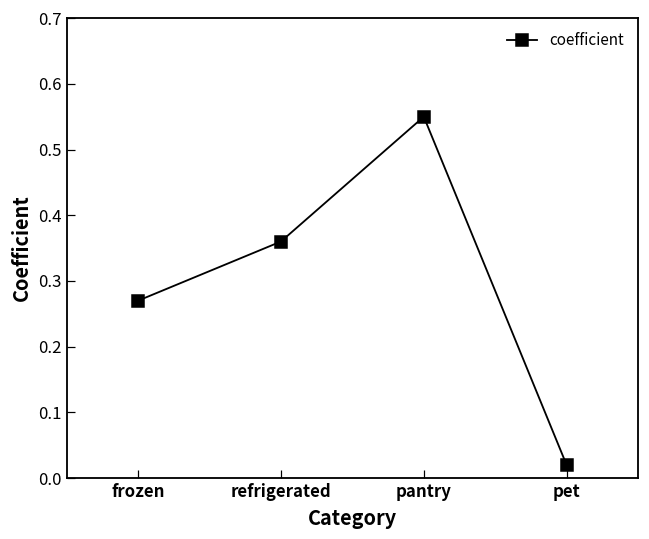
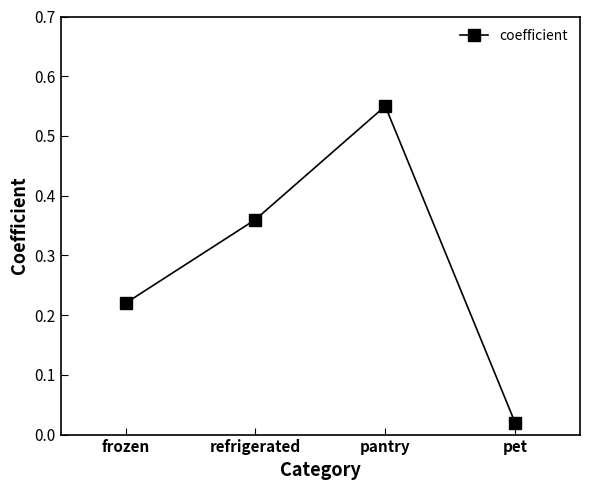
frozen: 0.27 -> 0.22
